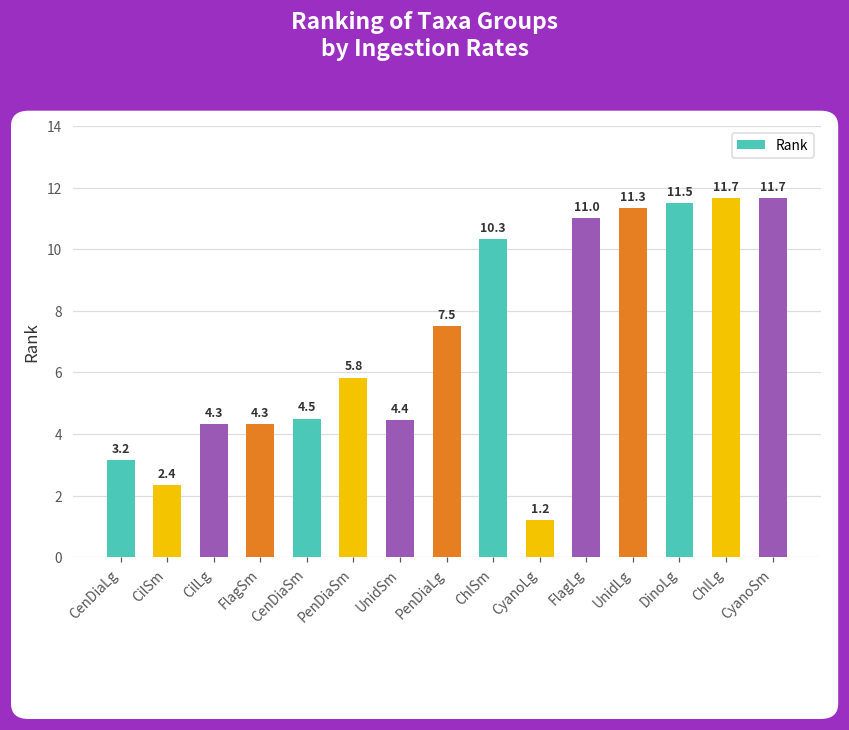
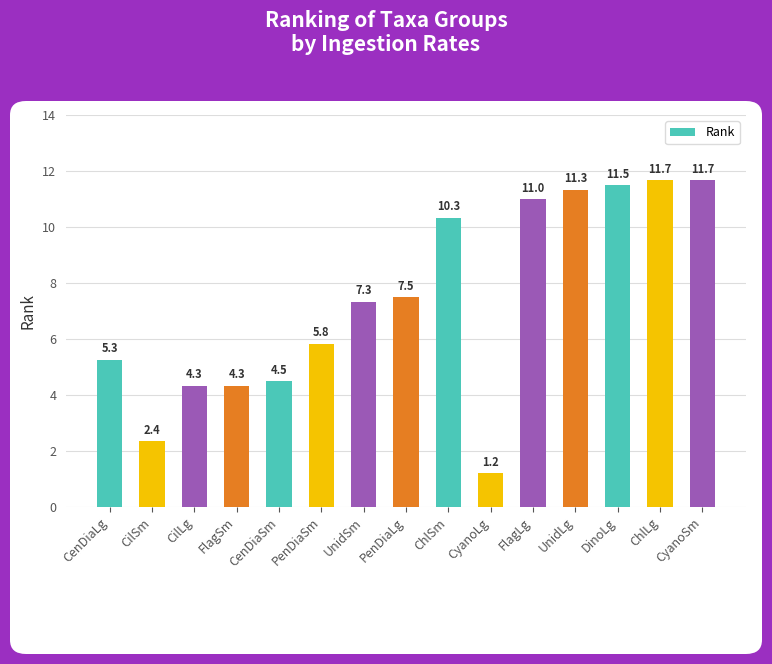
CenDiaLg: 3.2 -> 5.3
UnidSm: 4.4 -> 7.3
